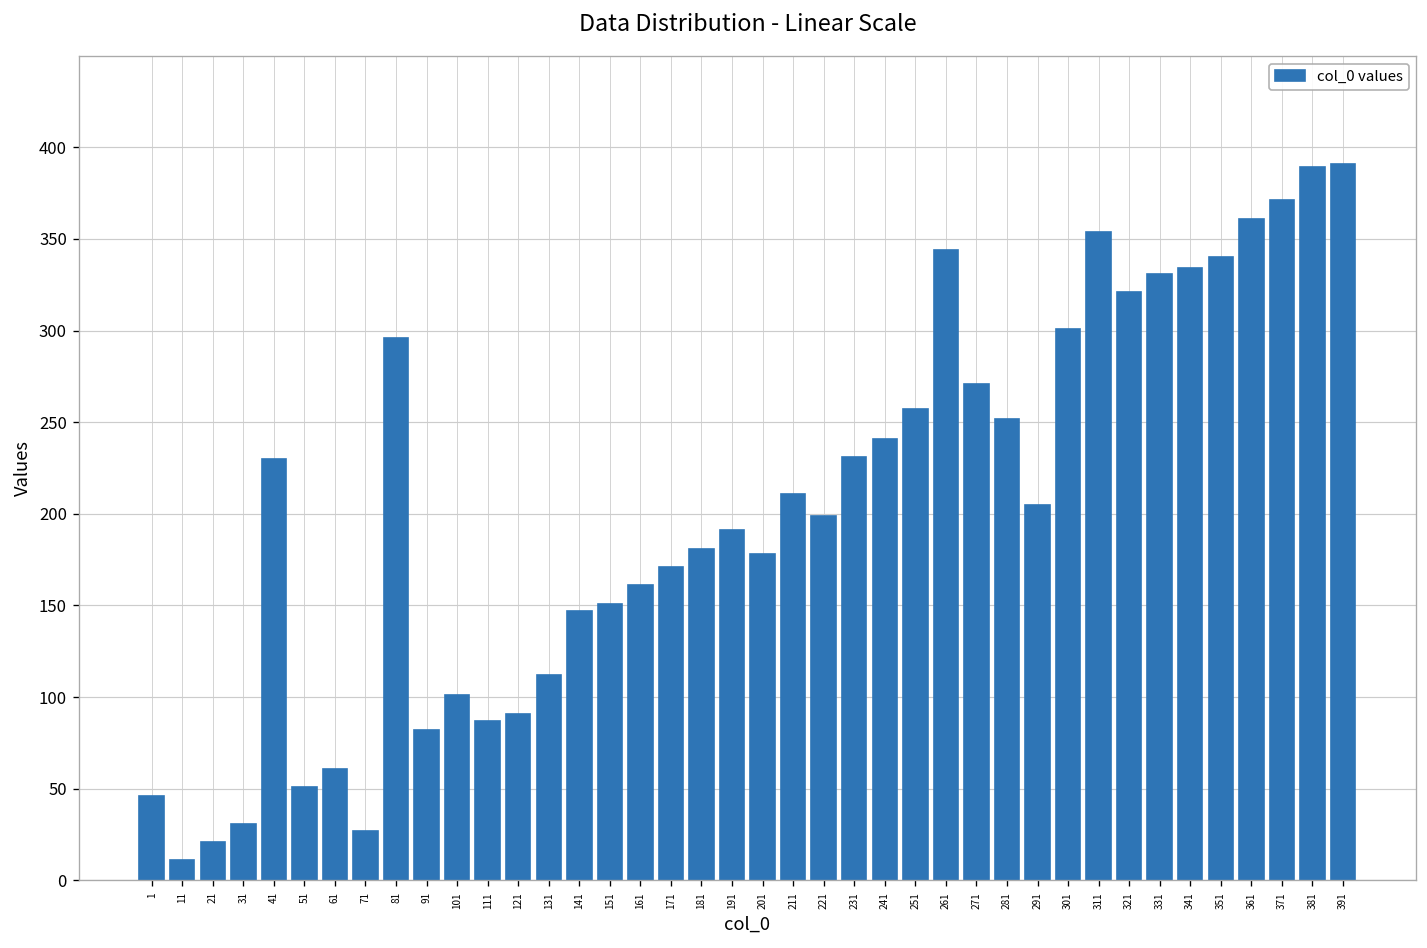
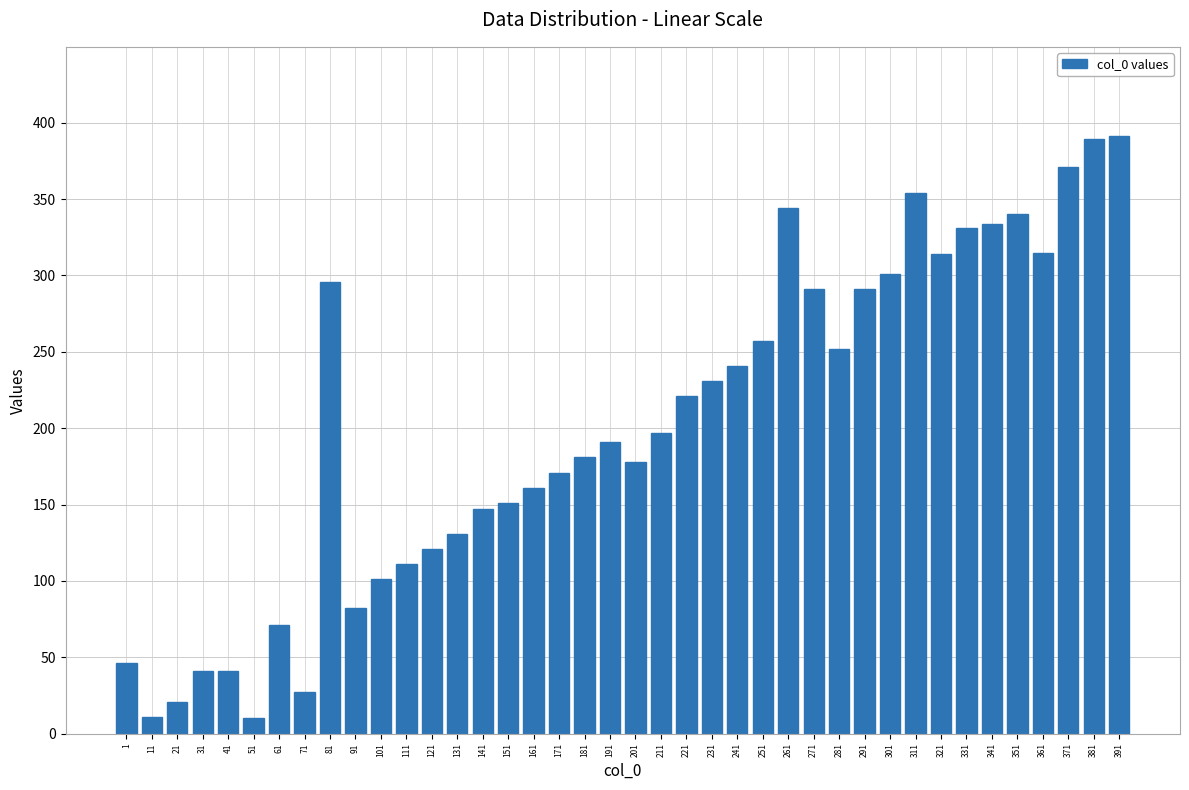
31: 31 -> 41
41: 230 -> 41
51: 51 -> 10
61: 61 -> 71
111: 87 -> 111
121: 91 -> 121
131: 112 -> 131
211: 211 -> 197
221: 199 -> 221
271: 271 -> 291
291: 205 -> 291
321: 321 -> 314
361: 361 -> 315
